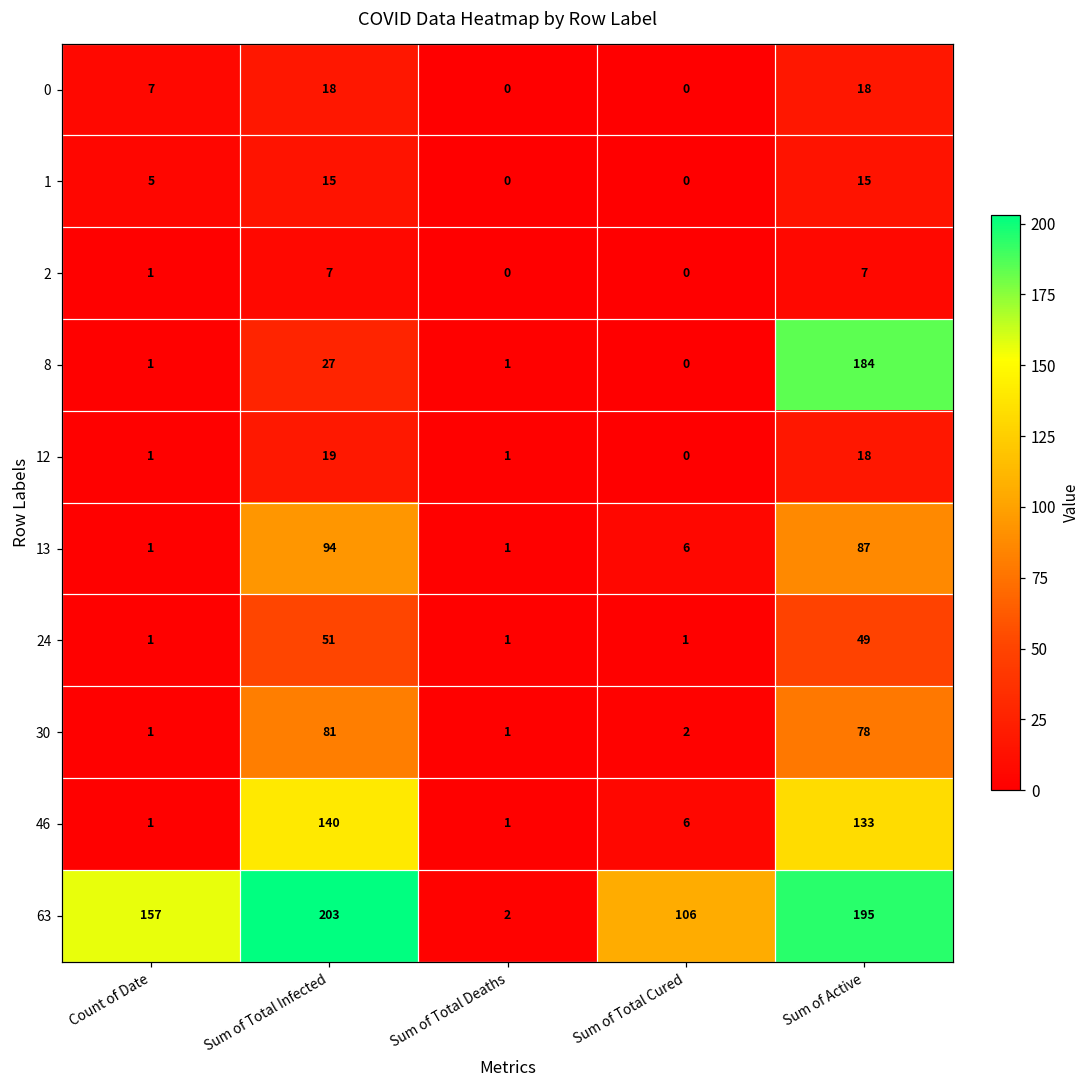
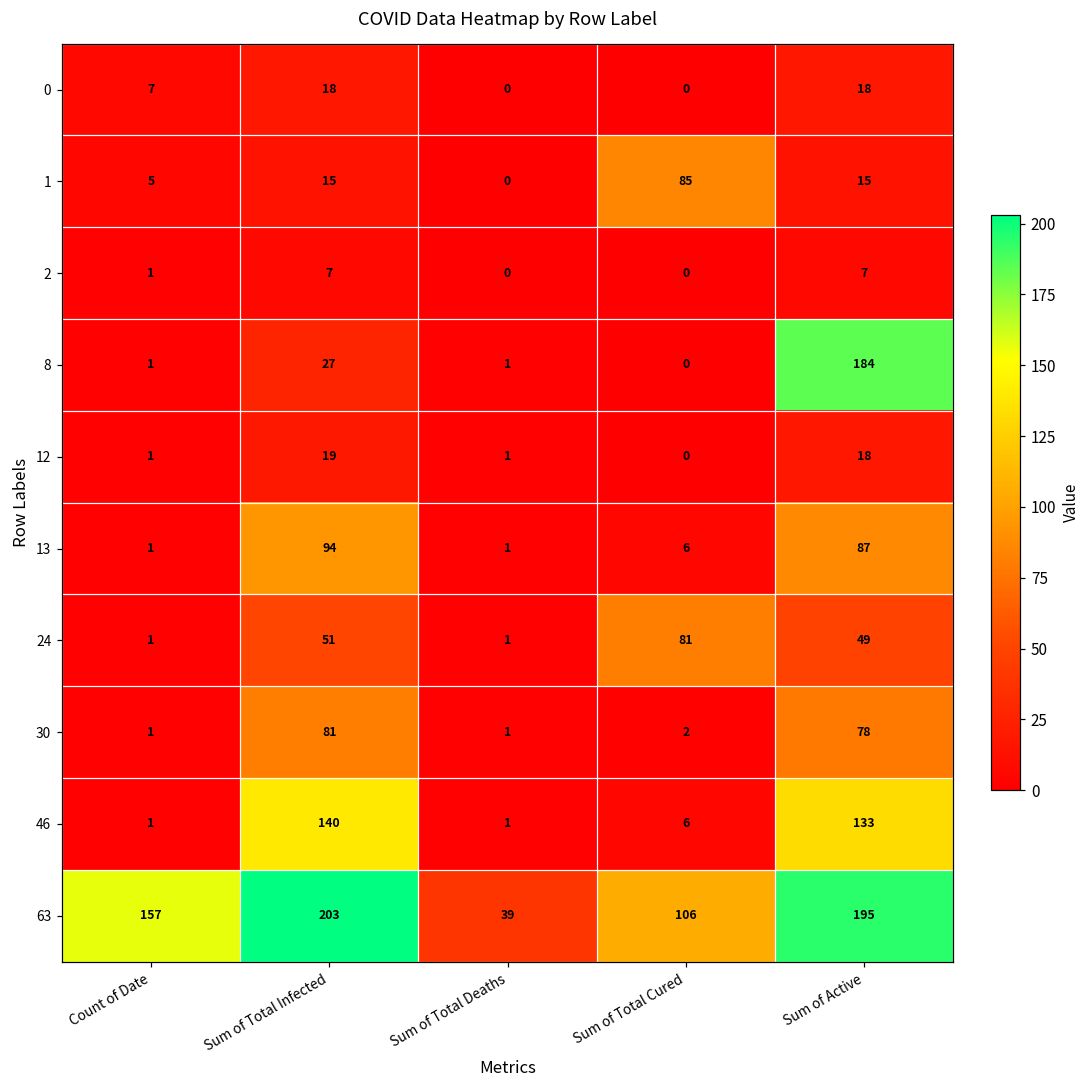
1, Sum of Total Cured: 0 -> 85
24, Sum of Total Cured: 1 -> 81
63, Sum of Total Deaths: 2 -> 39
